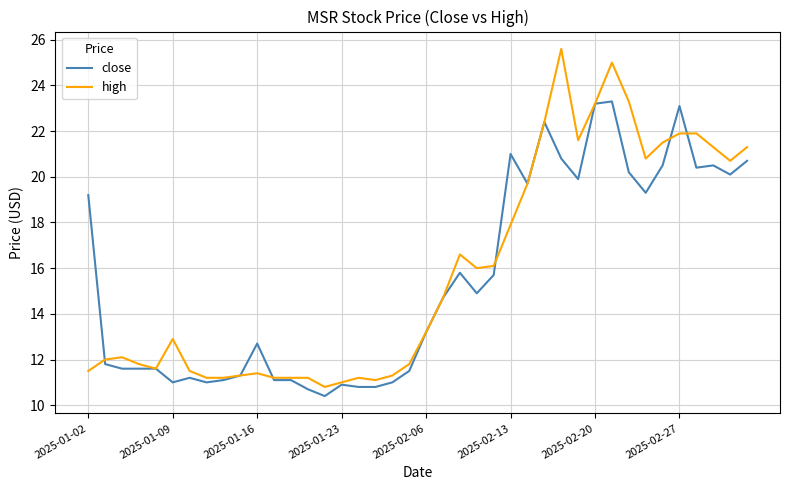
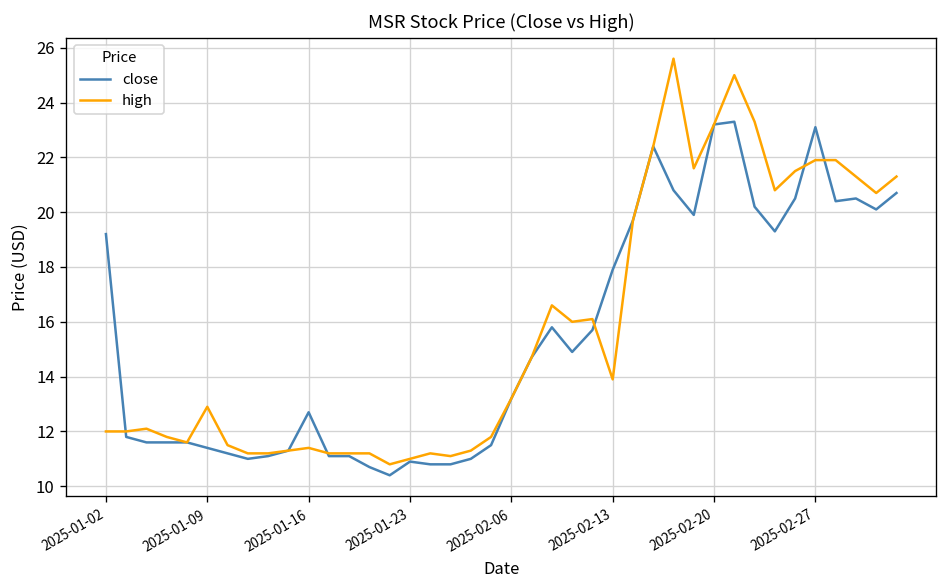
high, 2025-01-02: 11.5 -> 12.0
close, 2025-01-09: 11.0 -> 11.4
close, 2025-02-13: 21.0 -> 17.9
high, 2025-02-13: 17.9 -> 13.9
